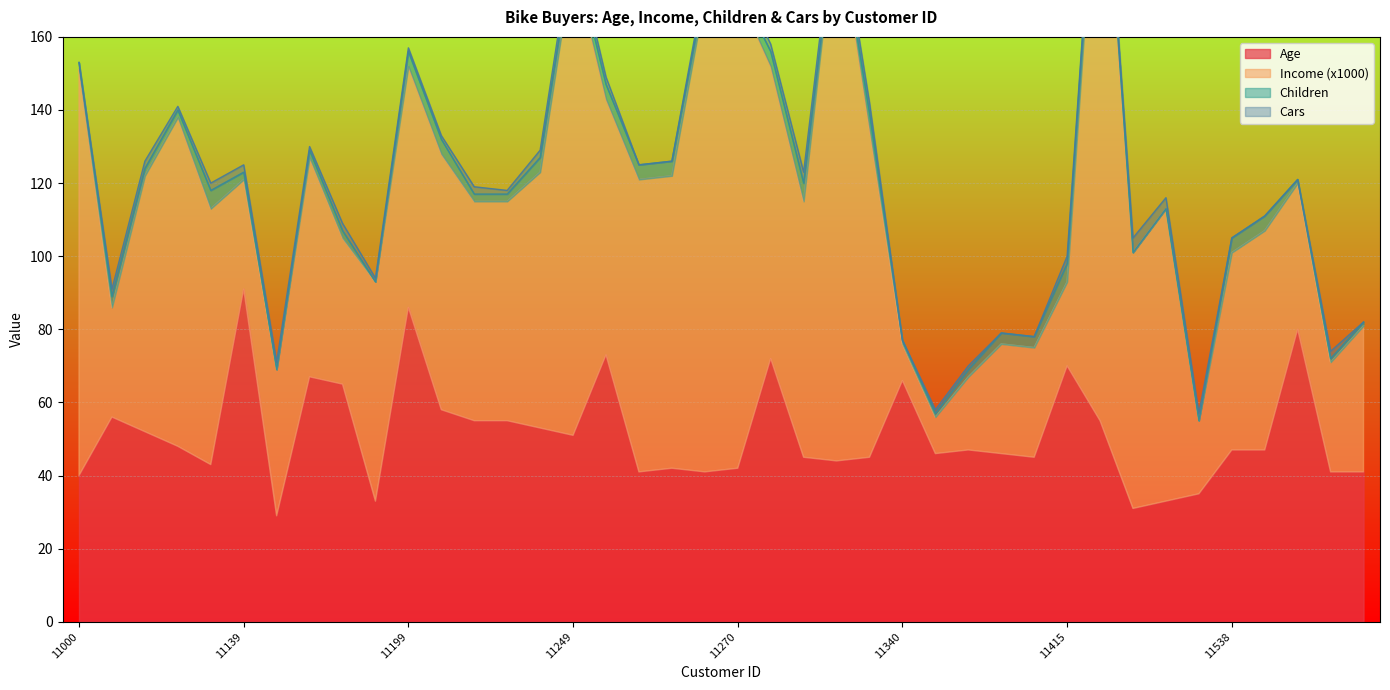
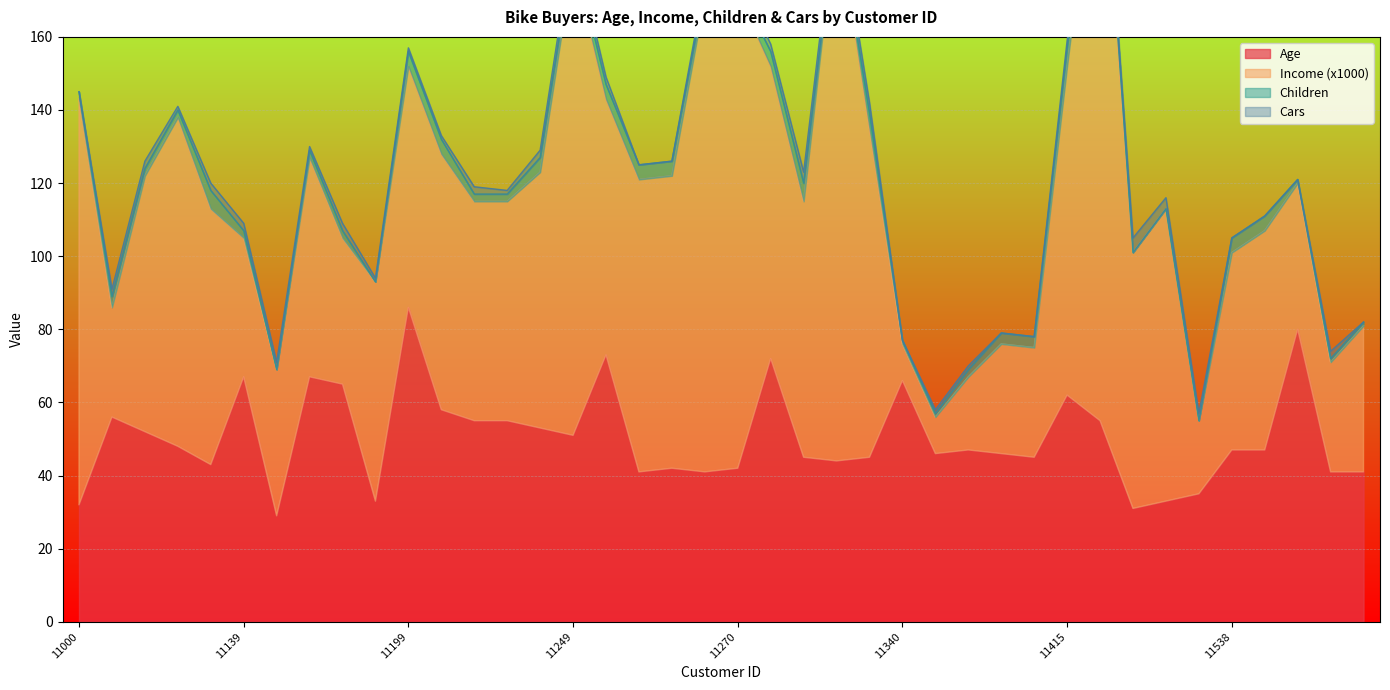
Age, 11000: 40 -> 32
Age, 11139: 91 -> 67
Income (x1000), 11139: 30 -> 38
Age, 11415: 70 -> 62
Income (x1000), 11415: 23 -> 90
